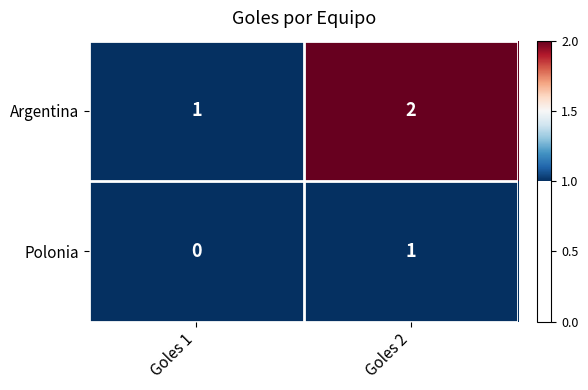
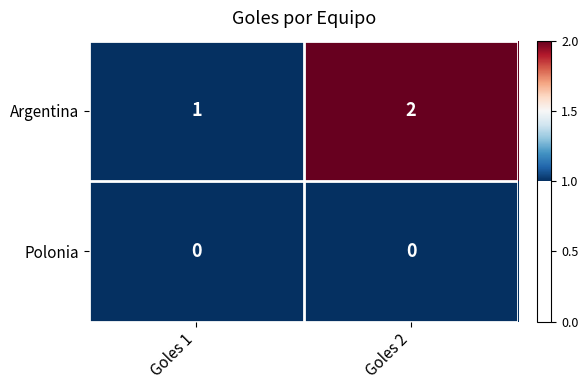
Polonia, Goles 2: 1 -> 0
